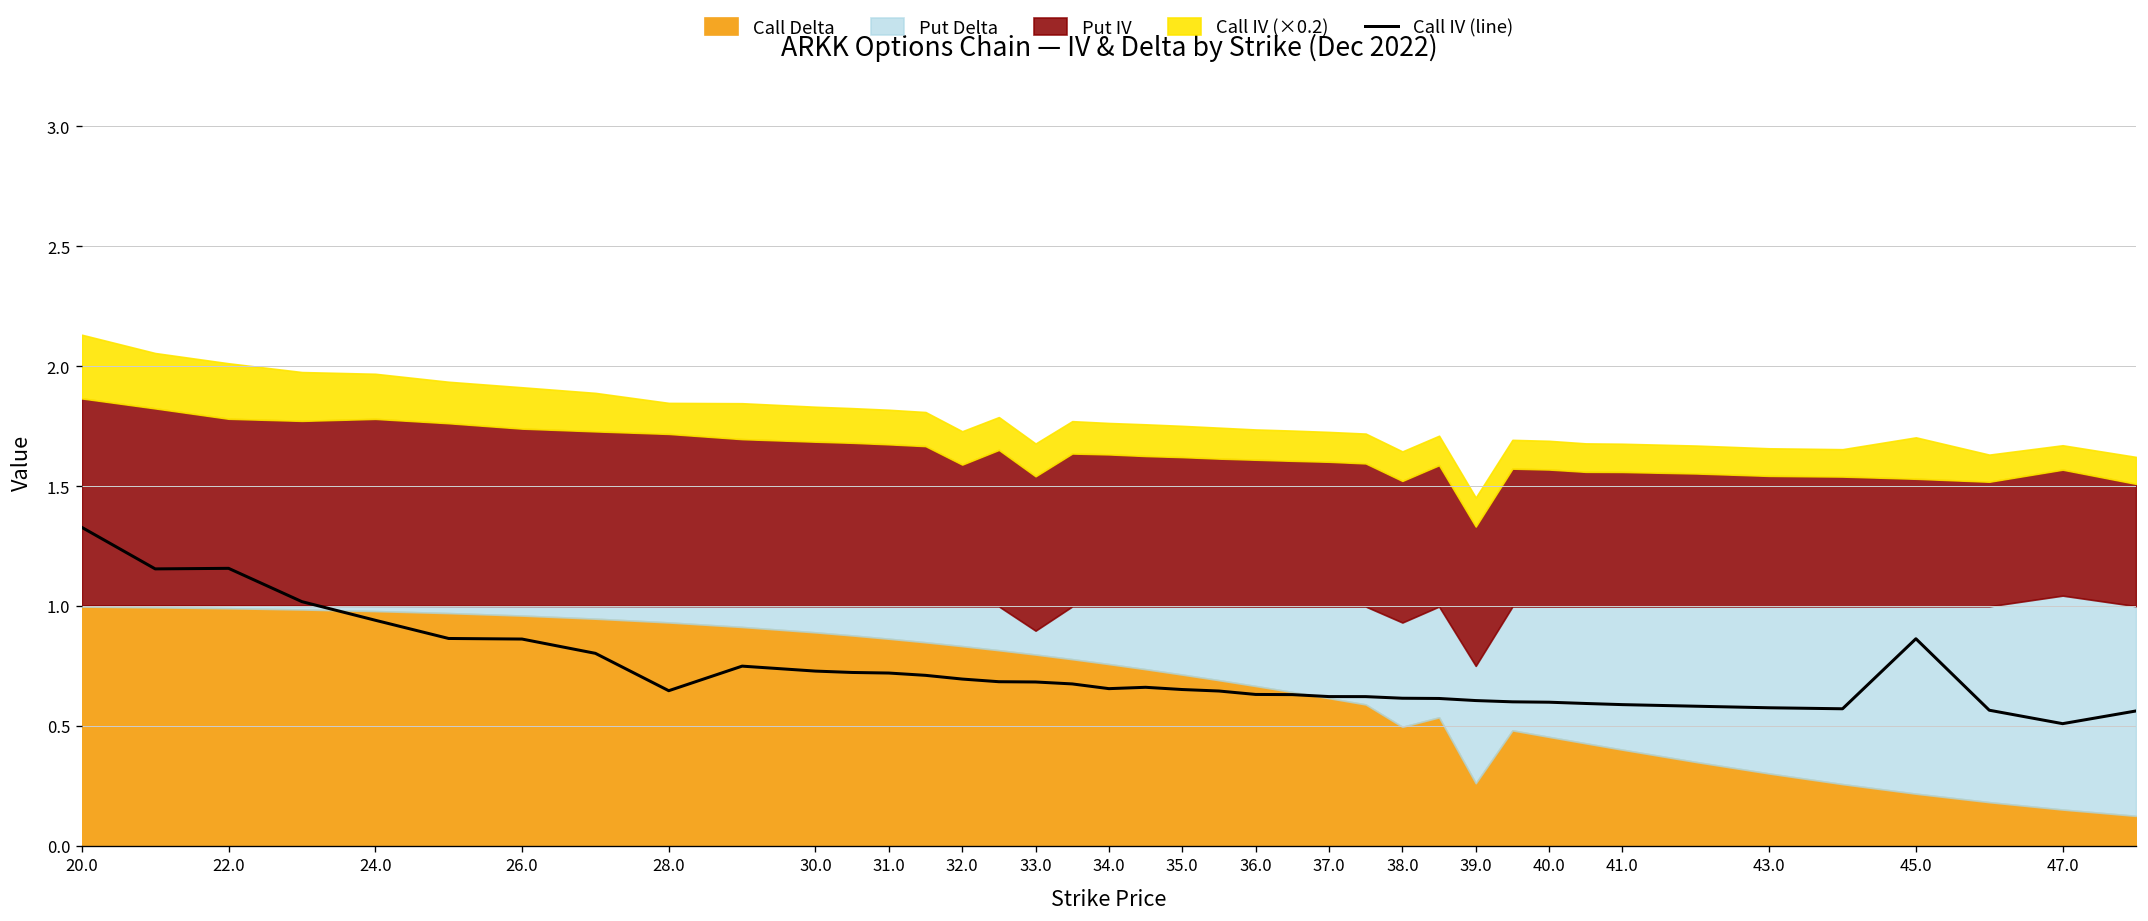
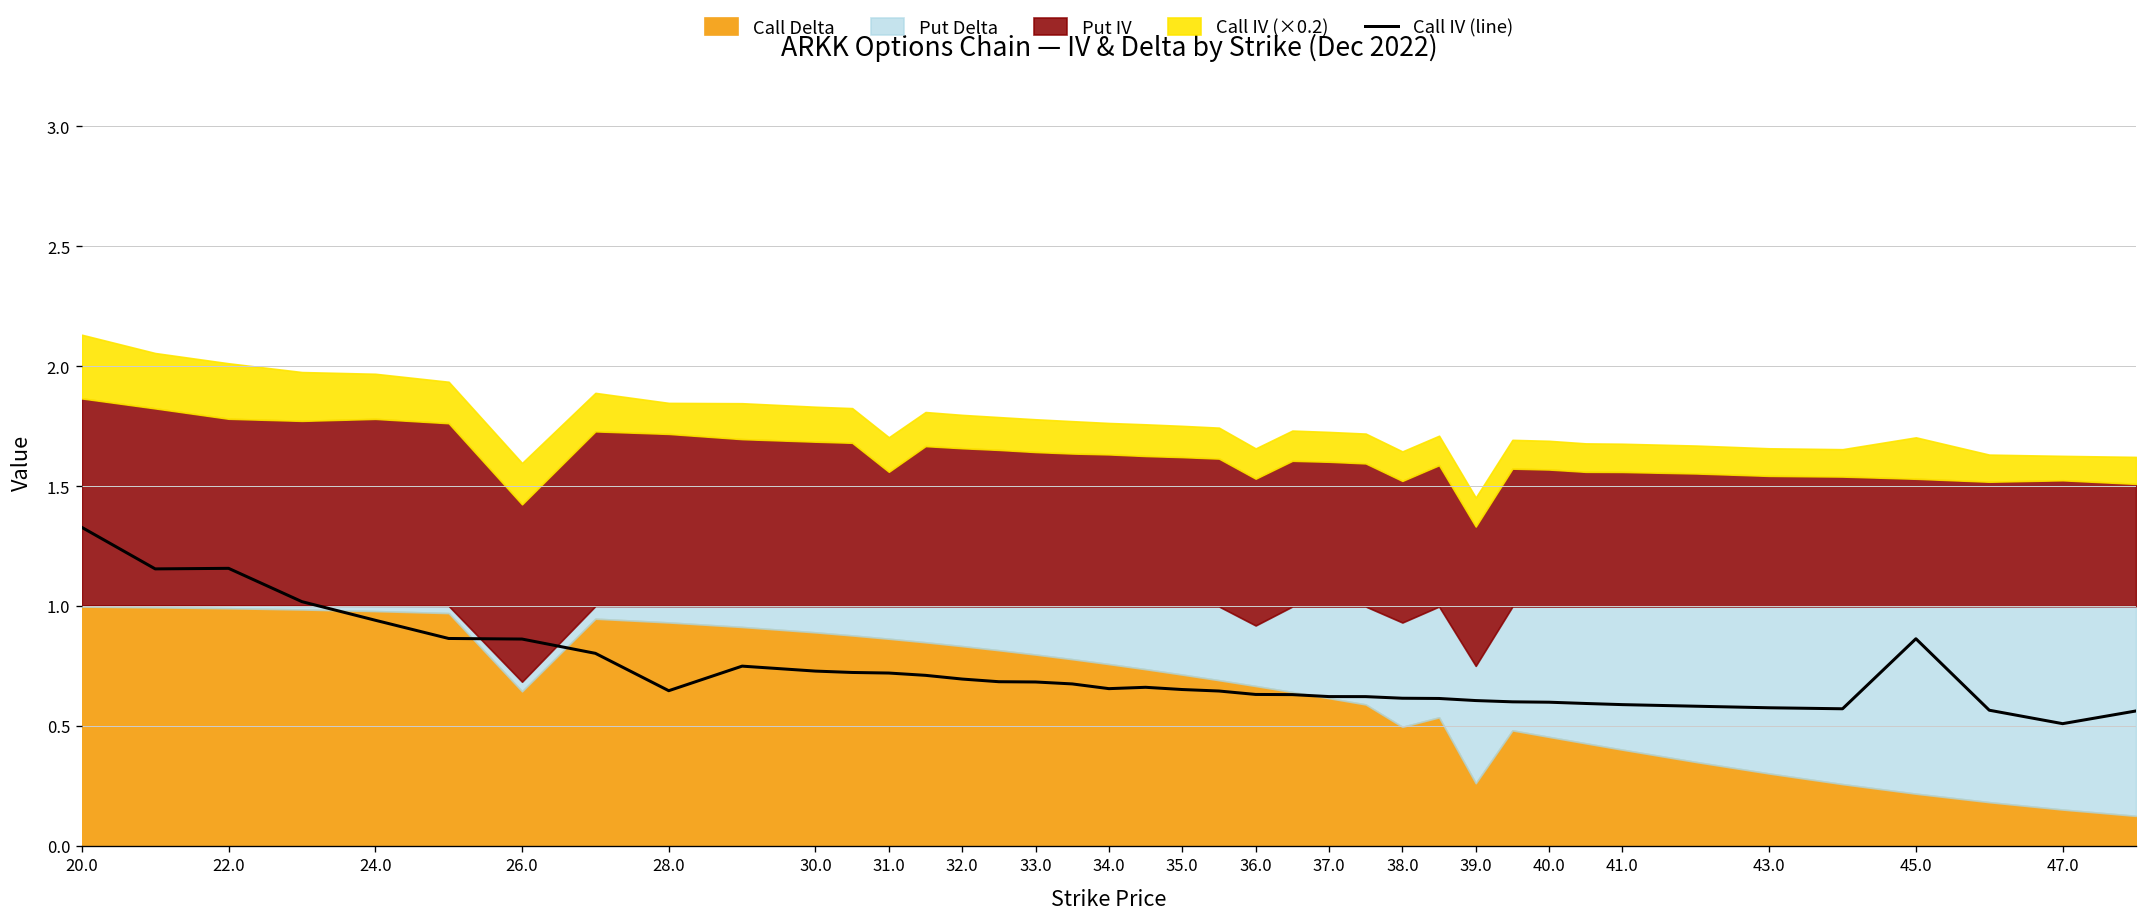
Call Delta, 26.0: 0.96 -> 0.64
Put IV, 31.0: 0.68 -> 0.56
Put IV, 32.0: 0.59 -> 0.66
Put Delta, 33.0: 0.10 -> 0.20
Put Delta, 36.0: 0.33 -> 0.25
Put Delta, 47.0: 0.89 -> 0.85
